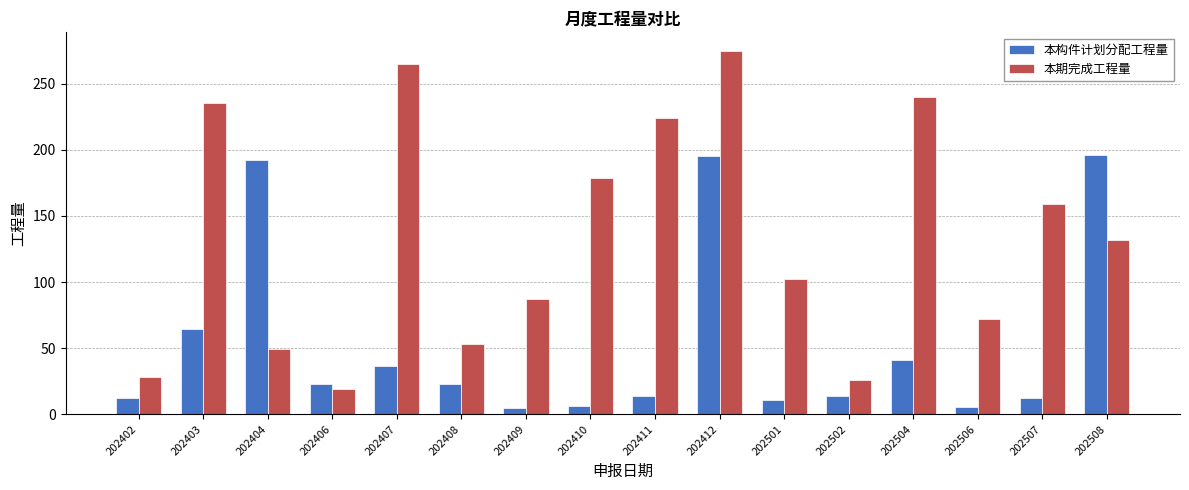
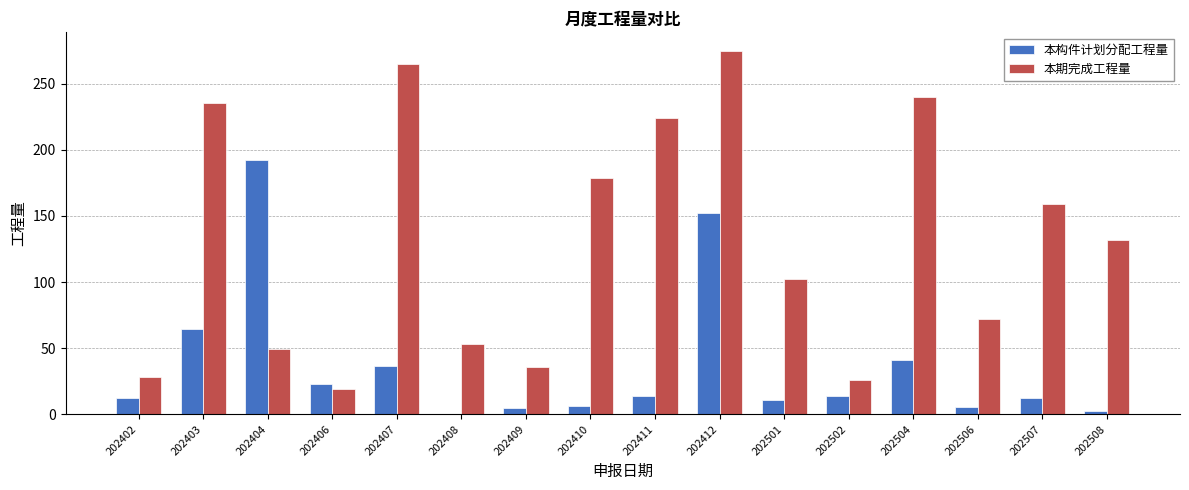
本构件计划分配工程量, 202408: 23 -> 0
本期完成工程量, 202409: 87 -> 36
本构件计划分配工程量, 202412: 195 -> 152
本构件计划分配工程量, 202508: 196 -> 3
